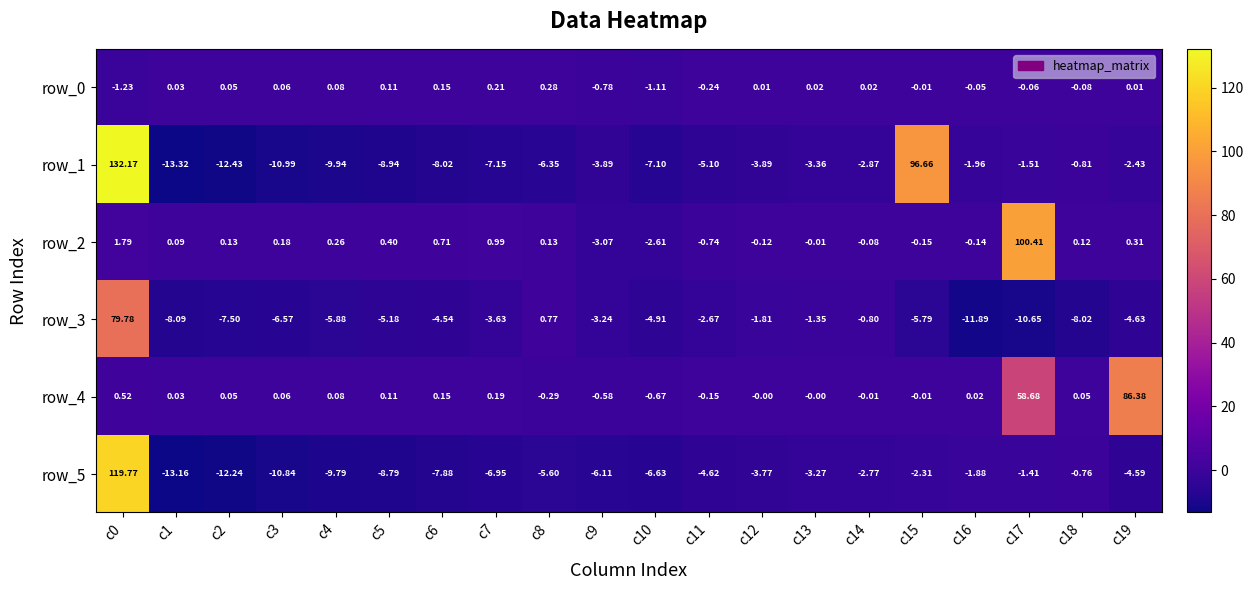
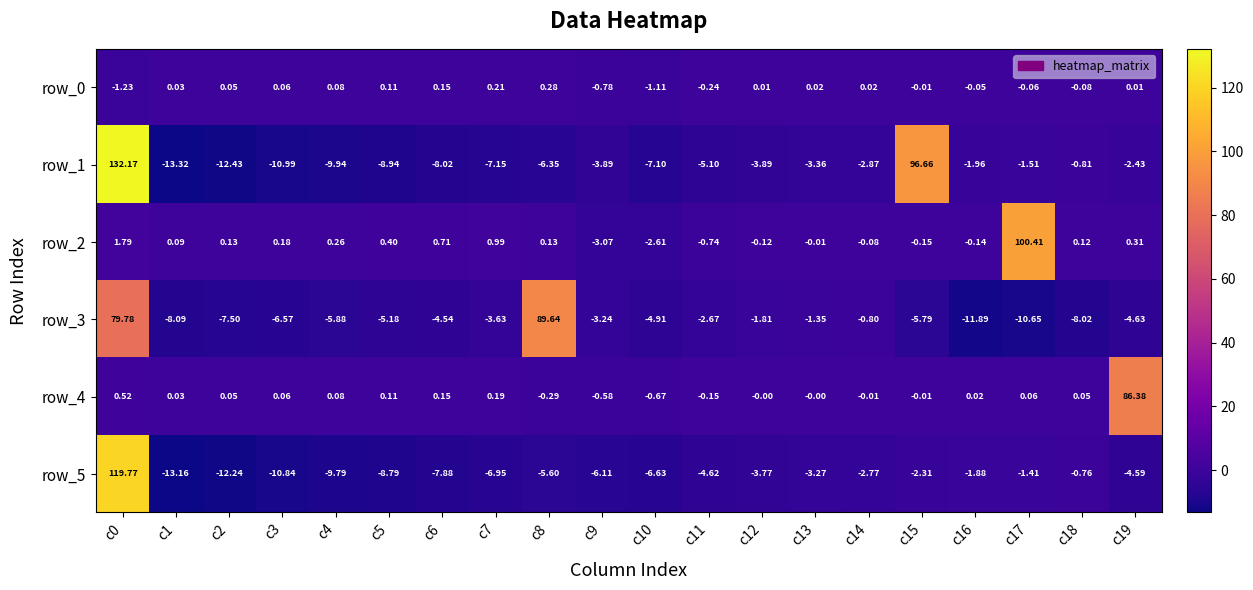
row_3, c8: 0.77 -> 89.64
row_4, c17: 58.68 -> 0.06
